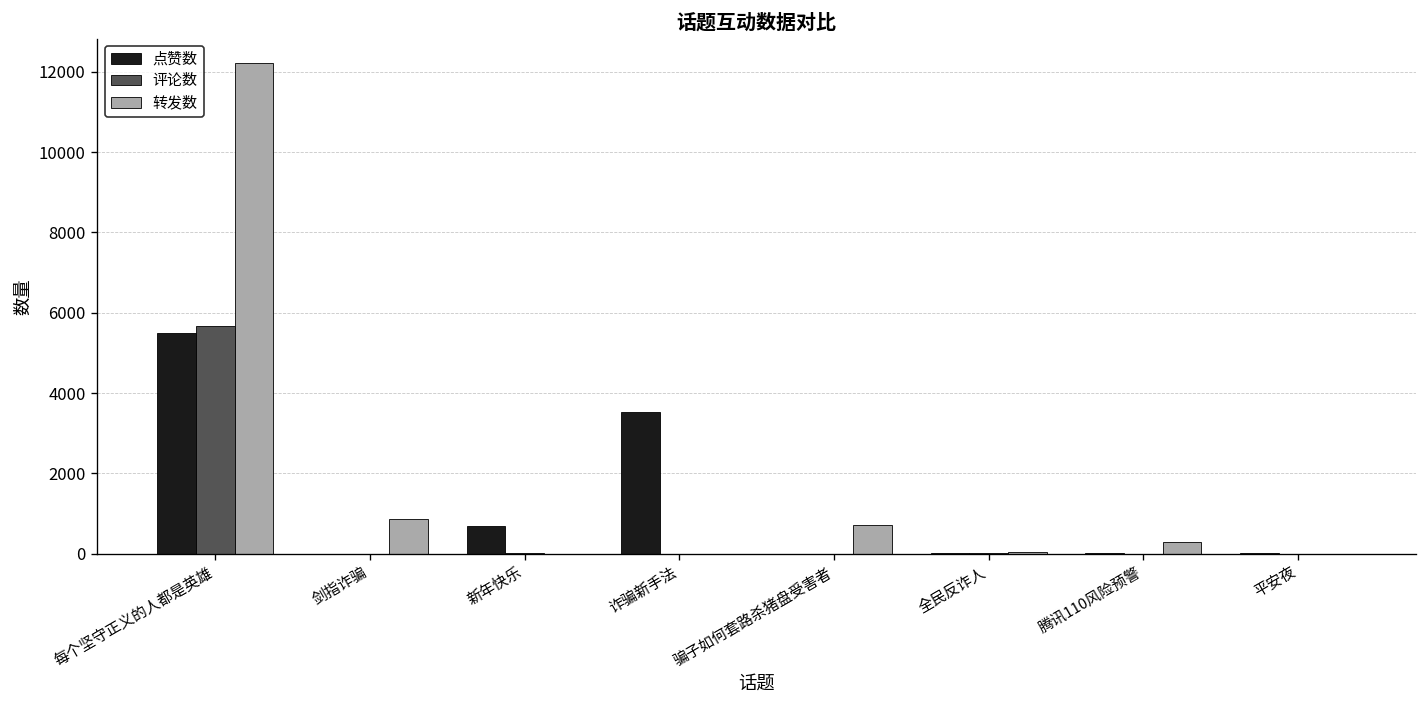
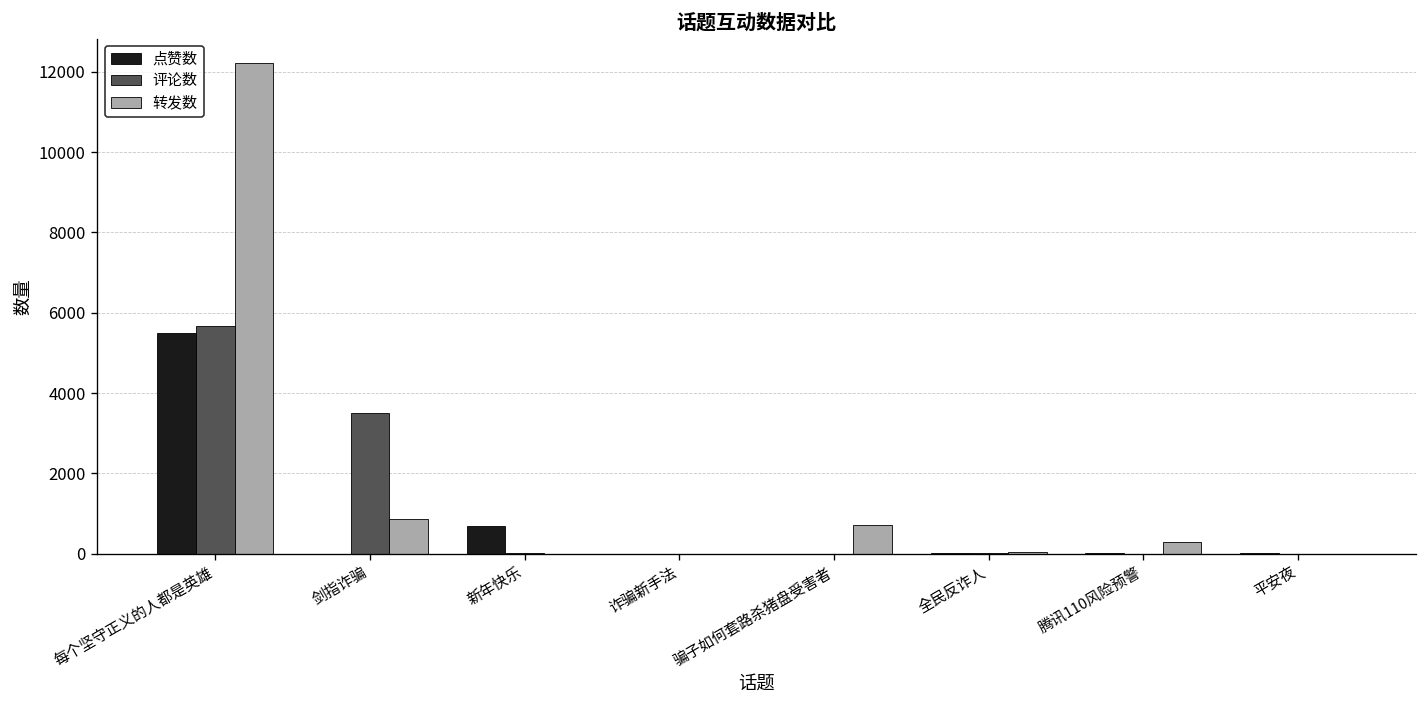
评论数, 剑指诈骗: 0 -> 3500
点赞数, 诈骗新手法: 3500 -> 0
